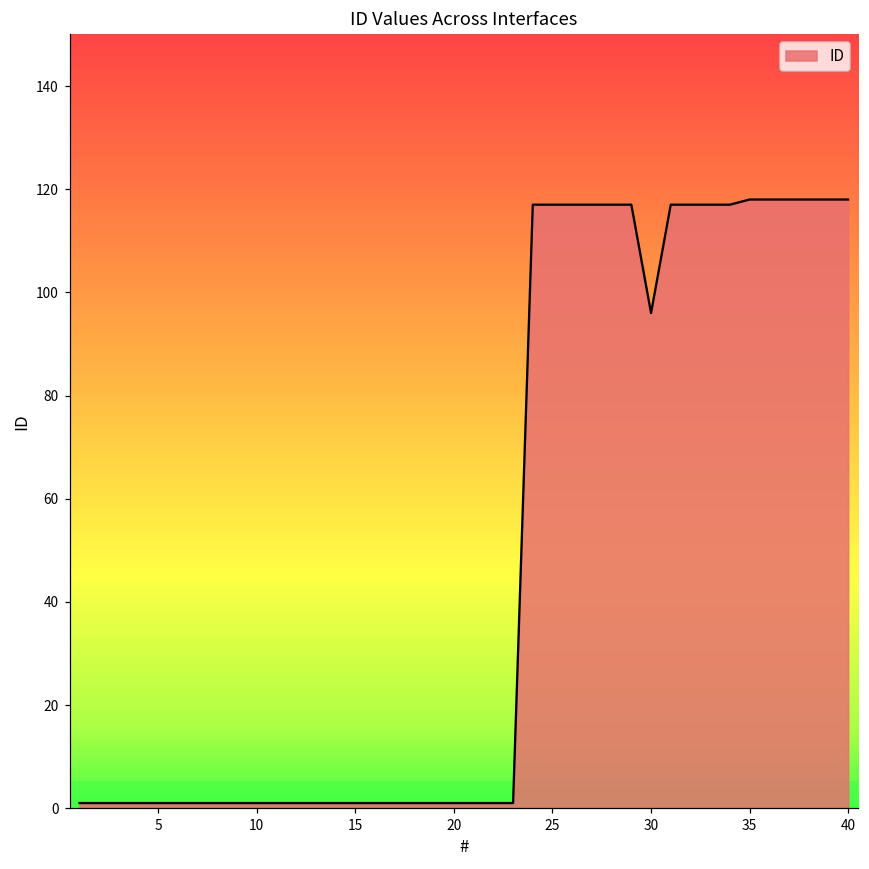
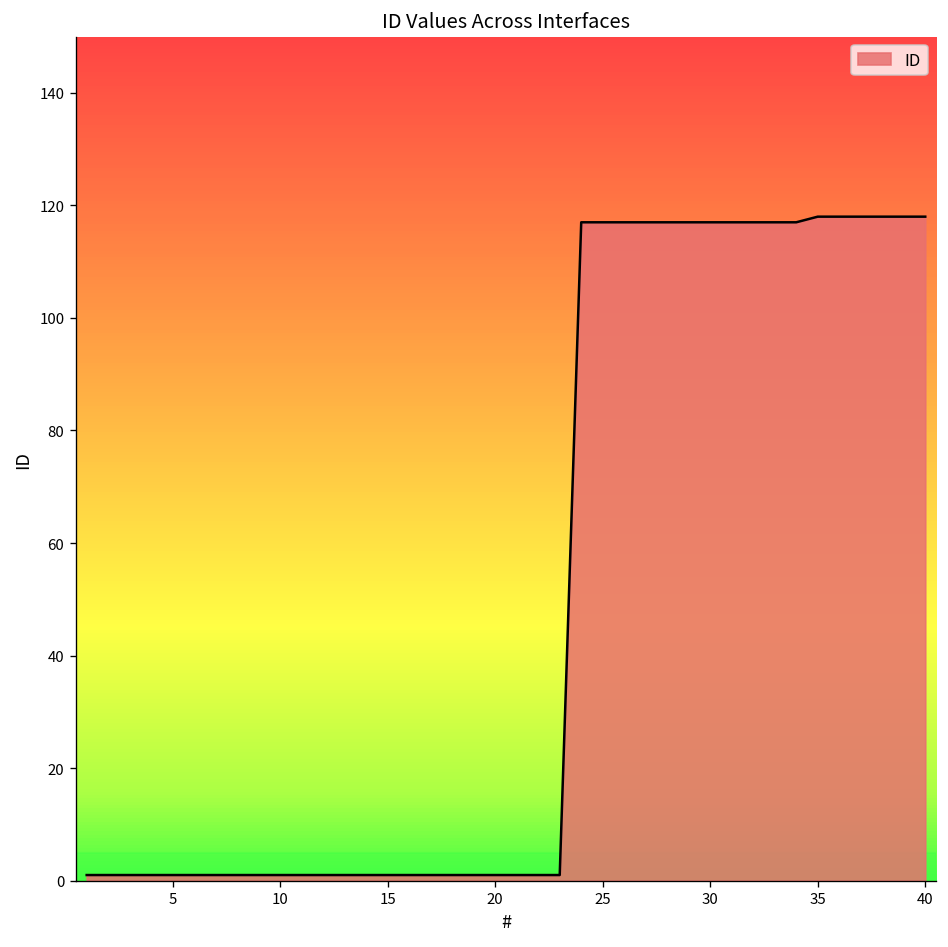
30: 96 -> 117
